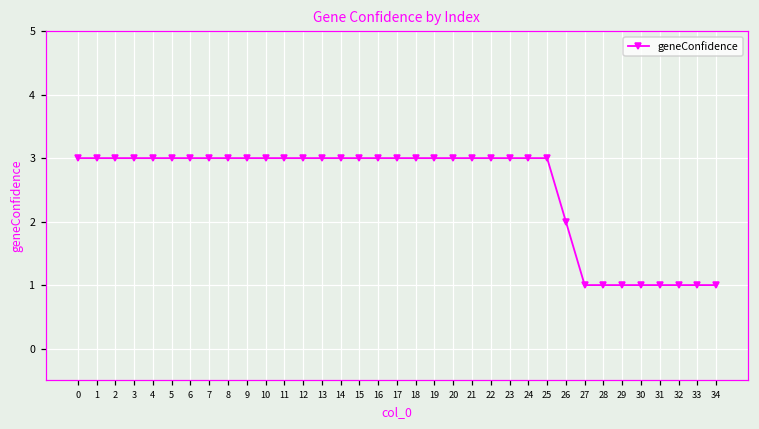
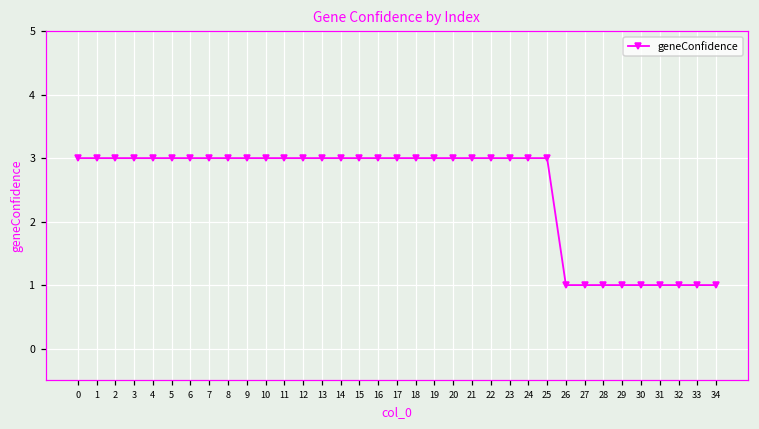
26: 2 -> 1
